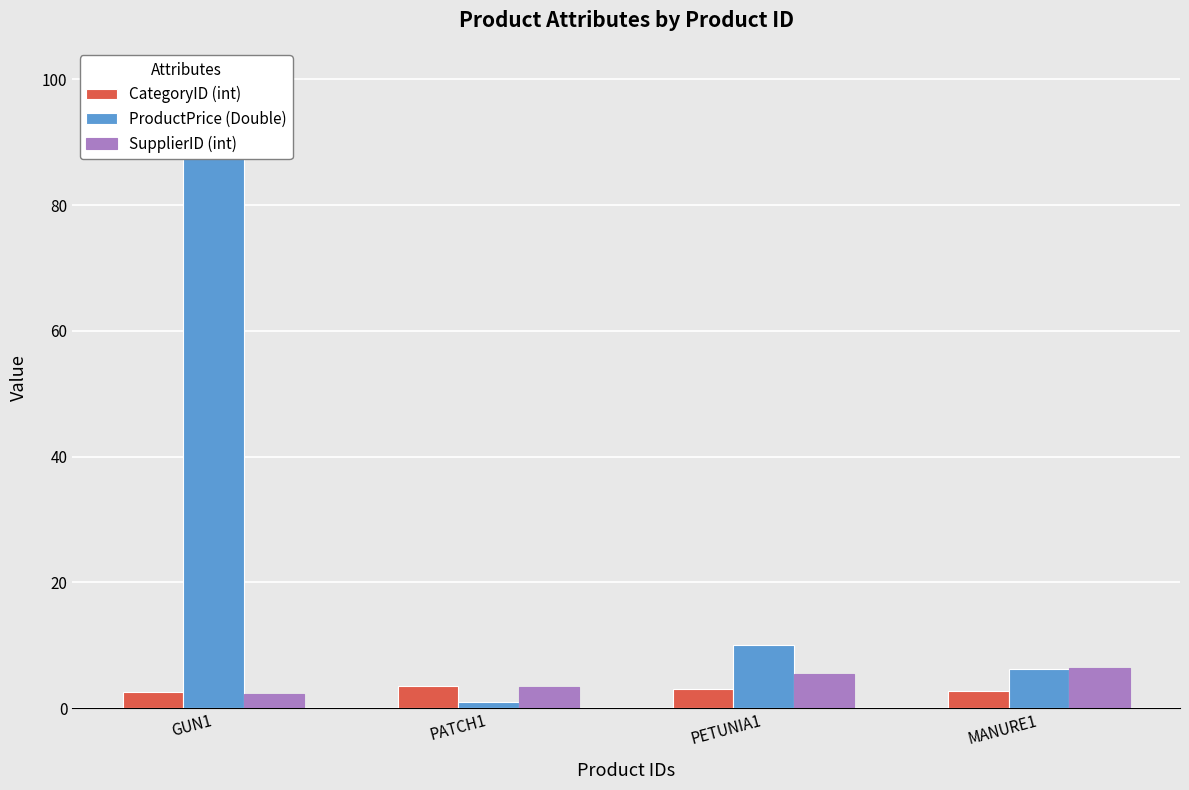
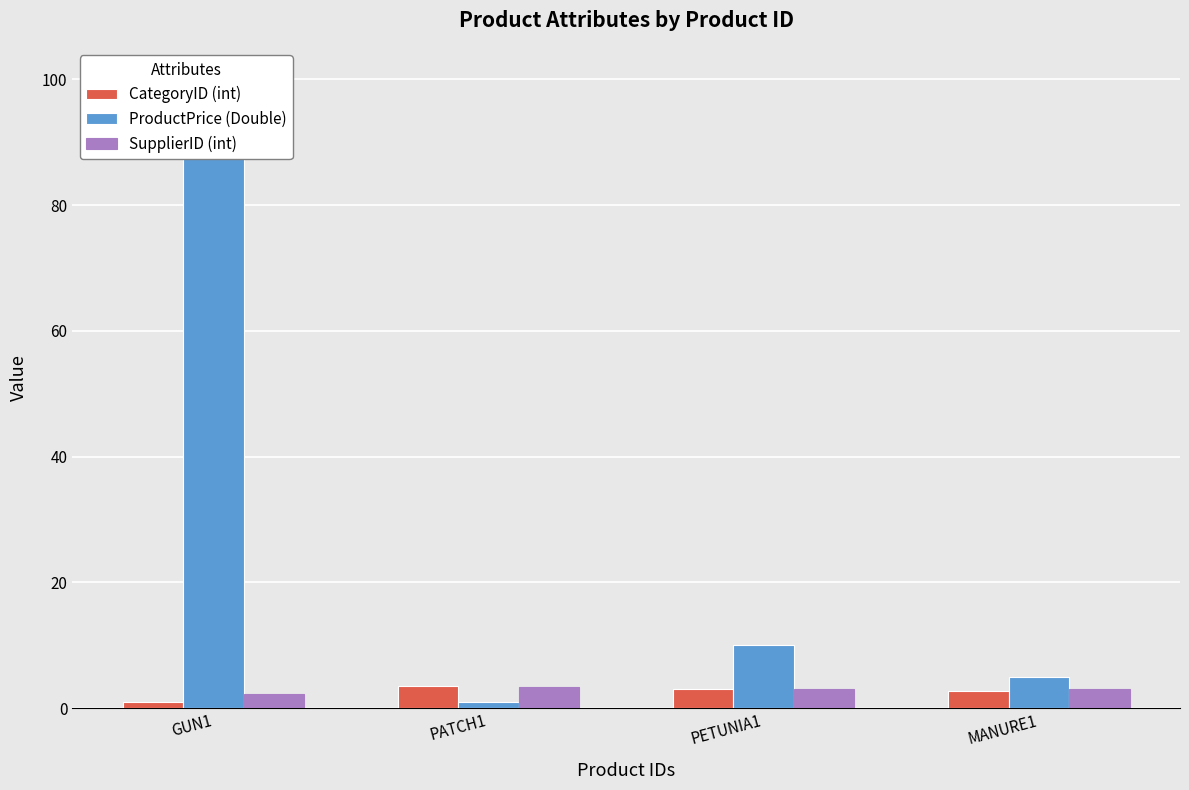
CategoryID (int), GUN1: 3 -> 1
SupplierID (int), PETUNIA1: 5 -> 3
ProductPrice (Double), MANURE1: 6 -> 5
SupplierID (int), MANURE1: 6 -> 3
